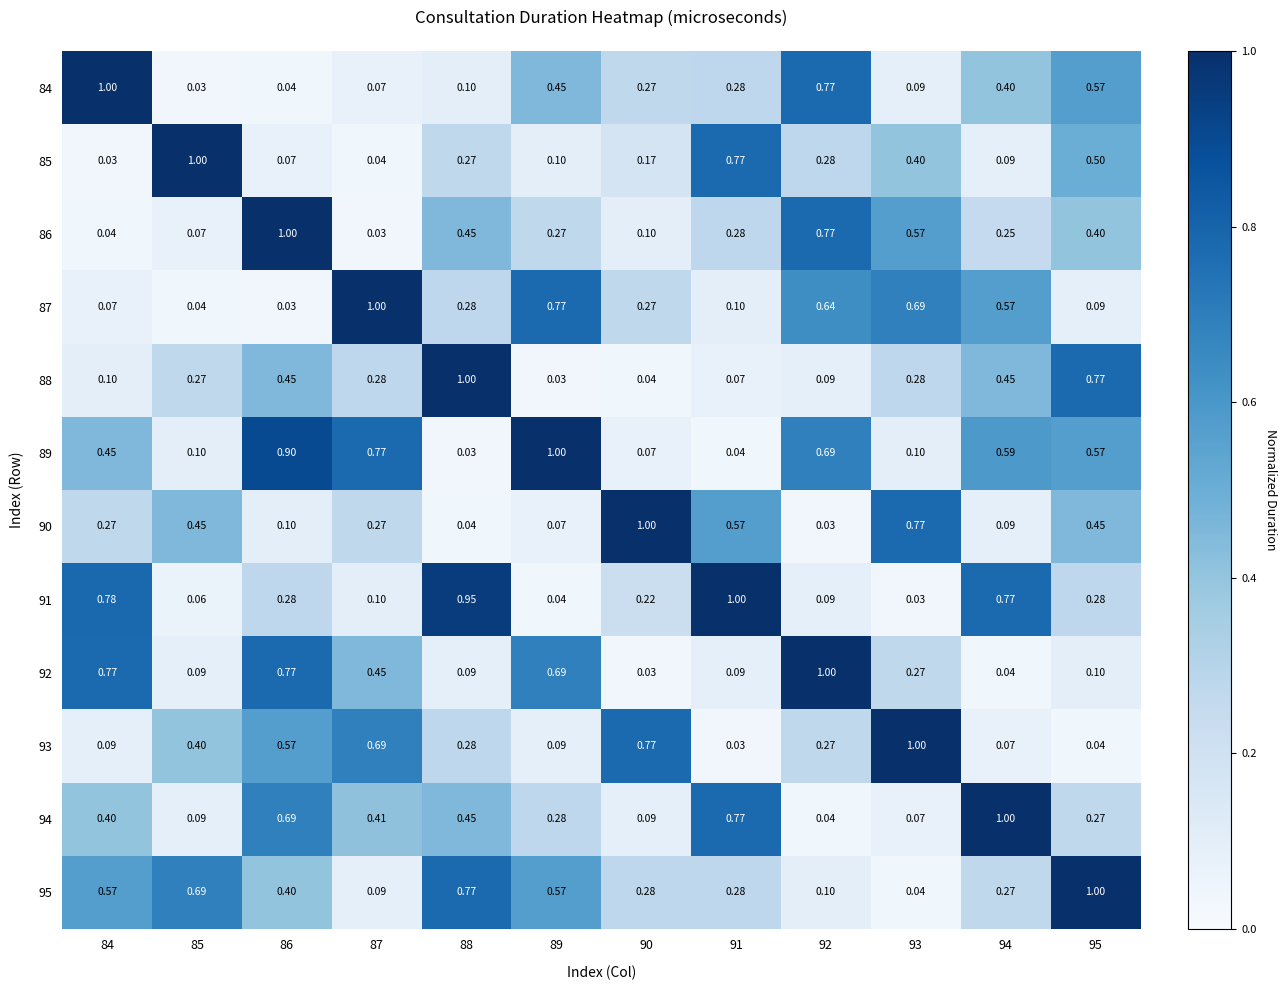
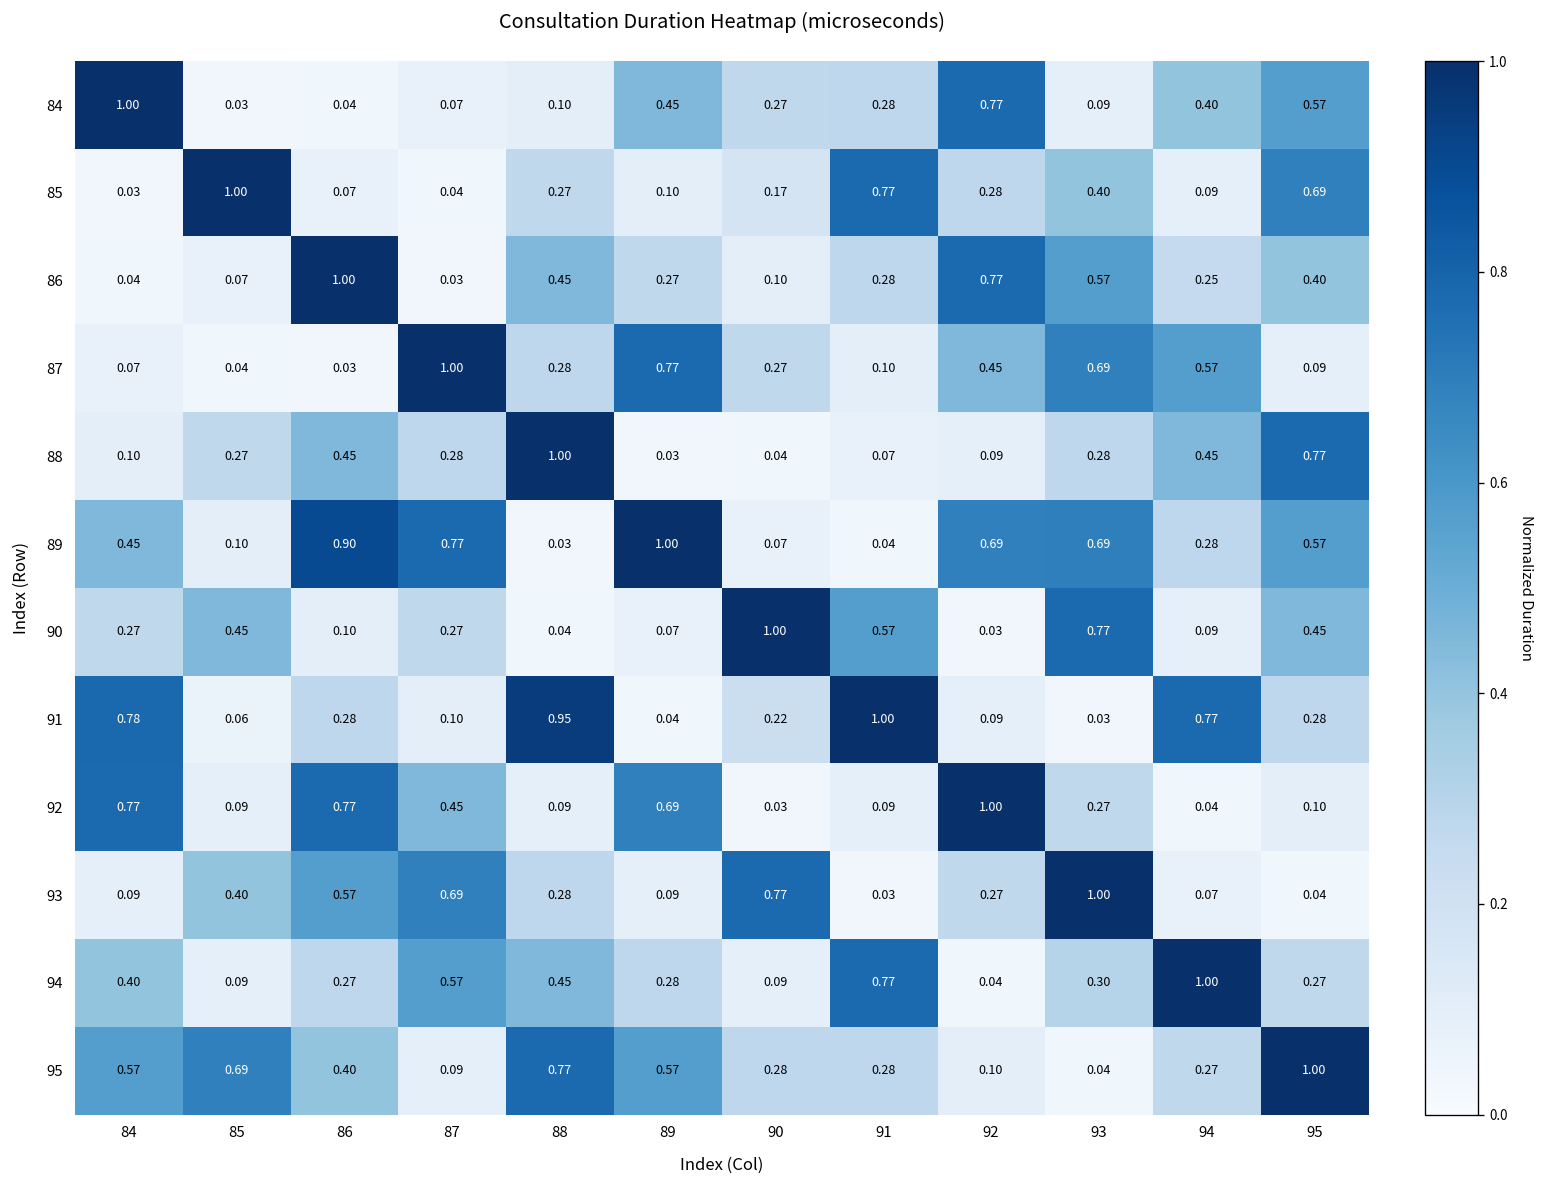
85, 95: 0.50 -> 0.69
87, 92: 0.64 -> 0.45
89, 93: 0.10 -> 0.69
89, 94: 0.59 -> 0.28
94, 86: 0.69 -> 0.27
94, 87: 0.41 -> 0.57
94, 93: 0.07 -> 0.30
